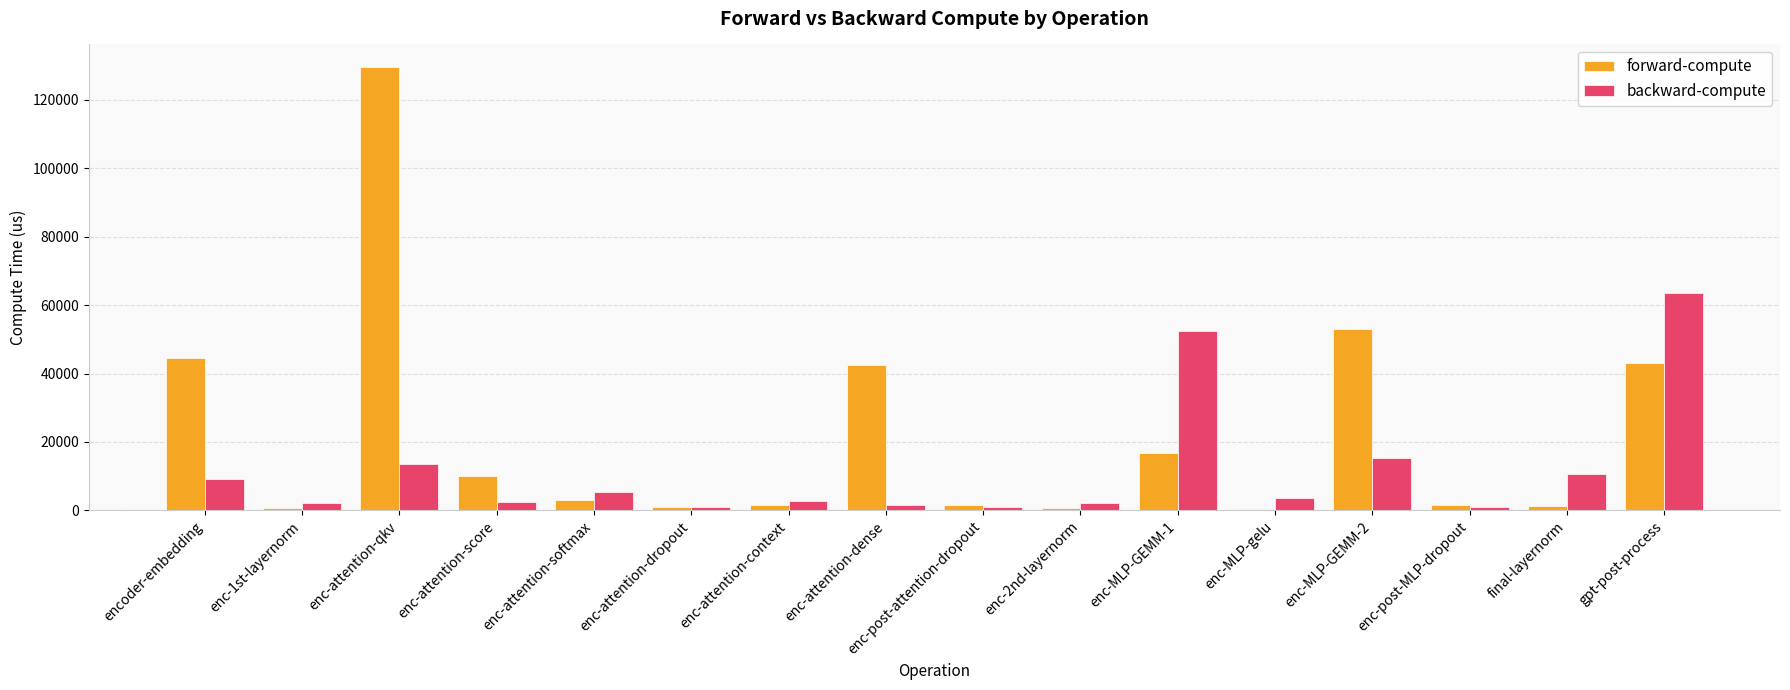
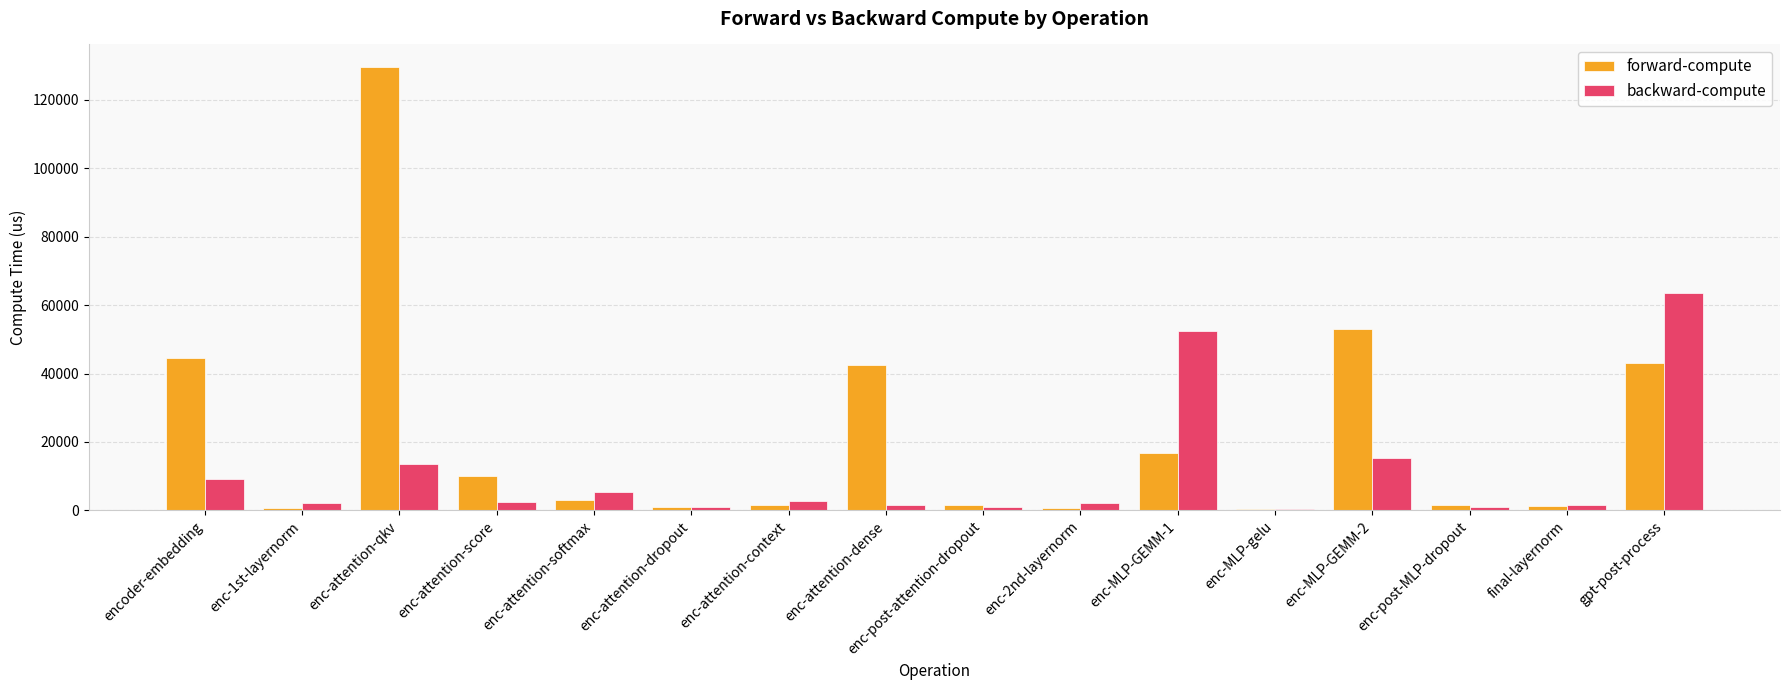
backward-compute, enc-MLP-gelu: 3000 -> 0
backward-compute, final-layernorm: 11000 -> 2000
